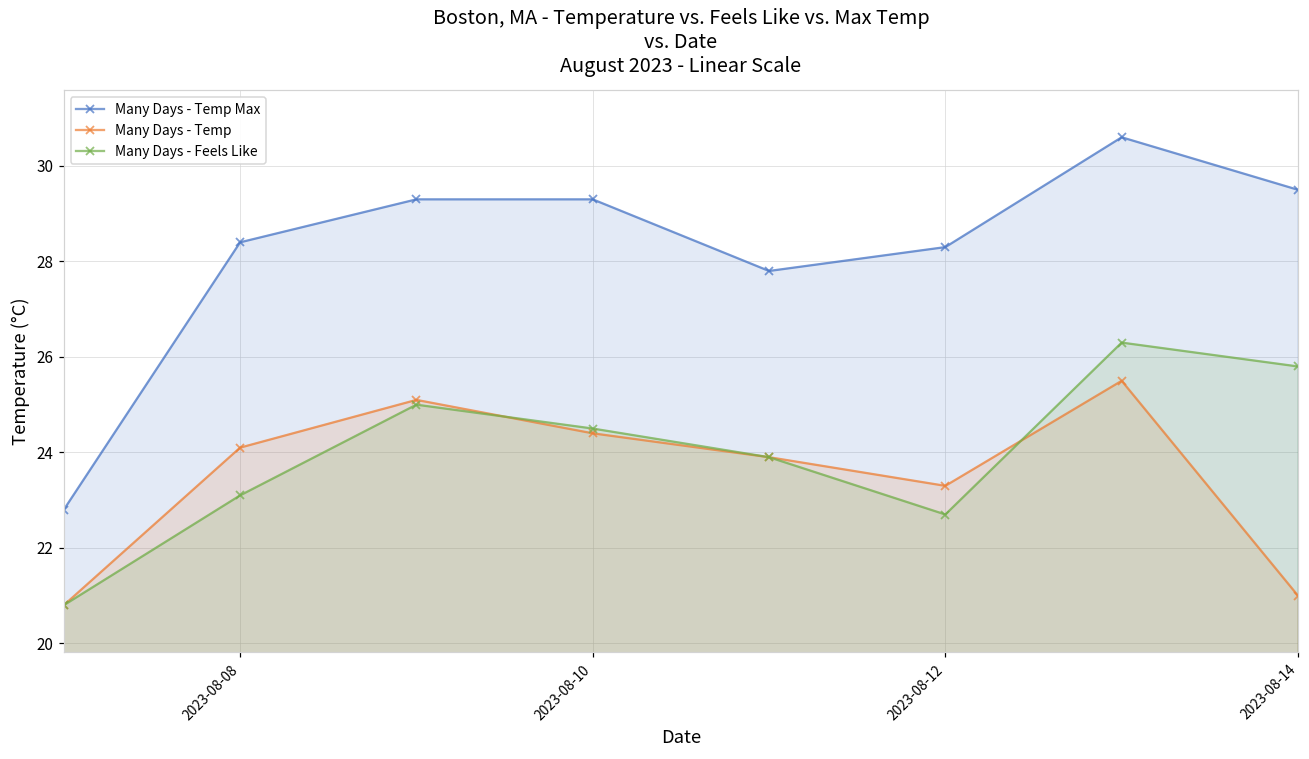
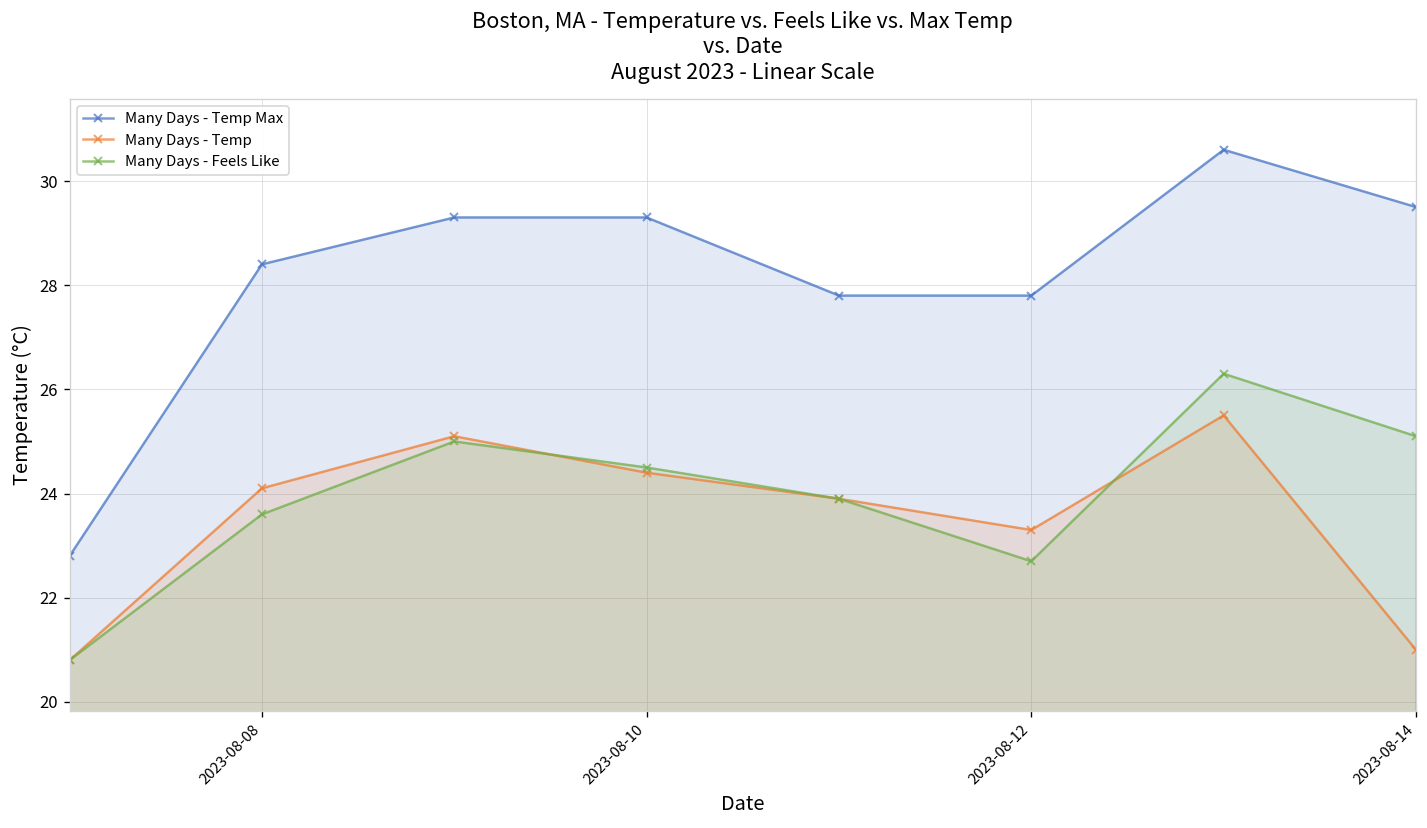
Many Days - Feels Like, 2023-08-08: 23.1 -> 23.6
Many Days - Temp Max, 2023-08-12: 28.3 -> 27.8
Many Days - Feels Like, 2023-08-14: 25.8 -> 25.1
